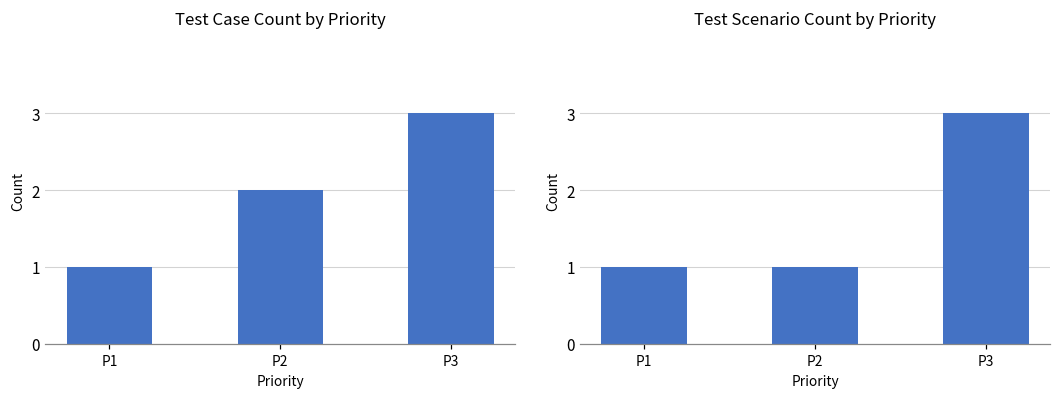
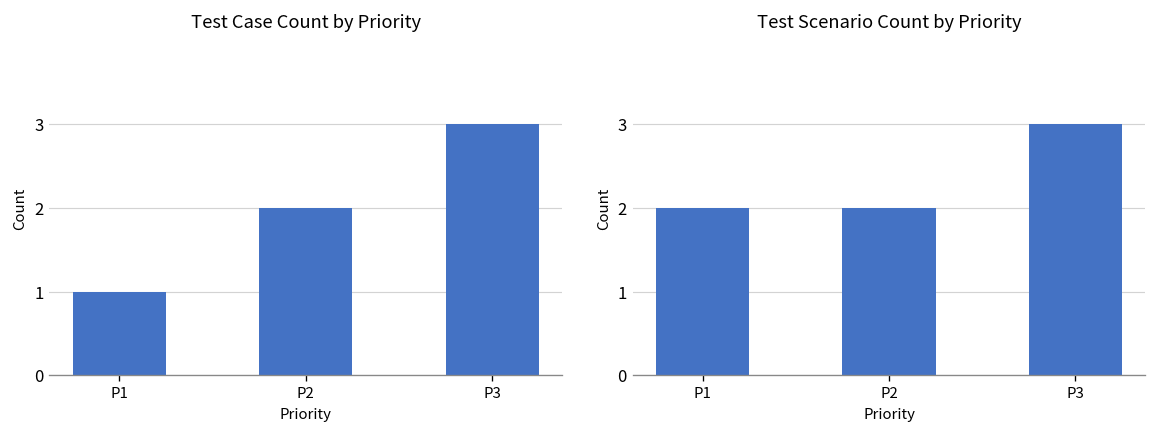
Test Scenario Count by Priority, P1: 1 -> 2
Test Scenario Count by Priority, P2: 1 -> 2
